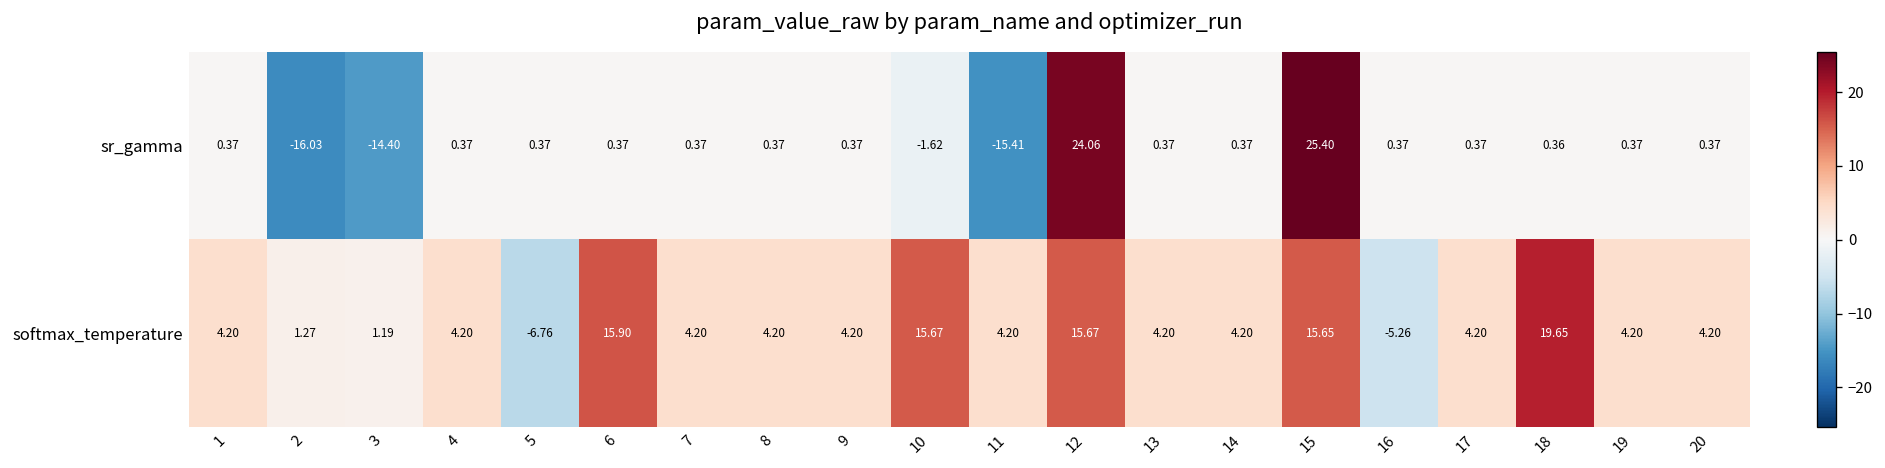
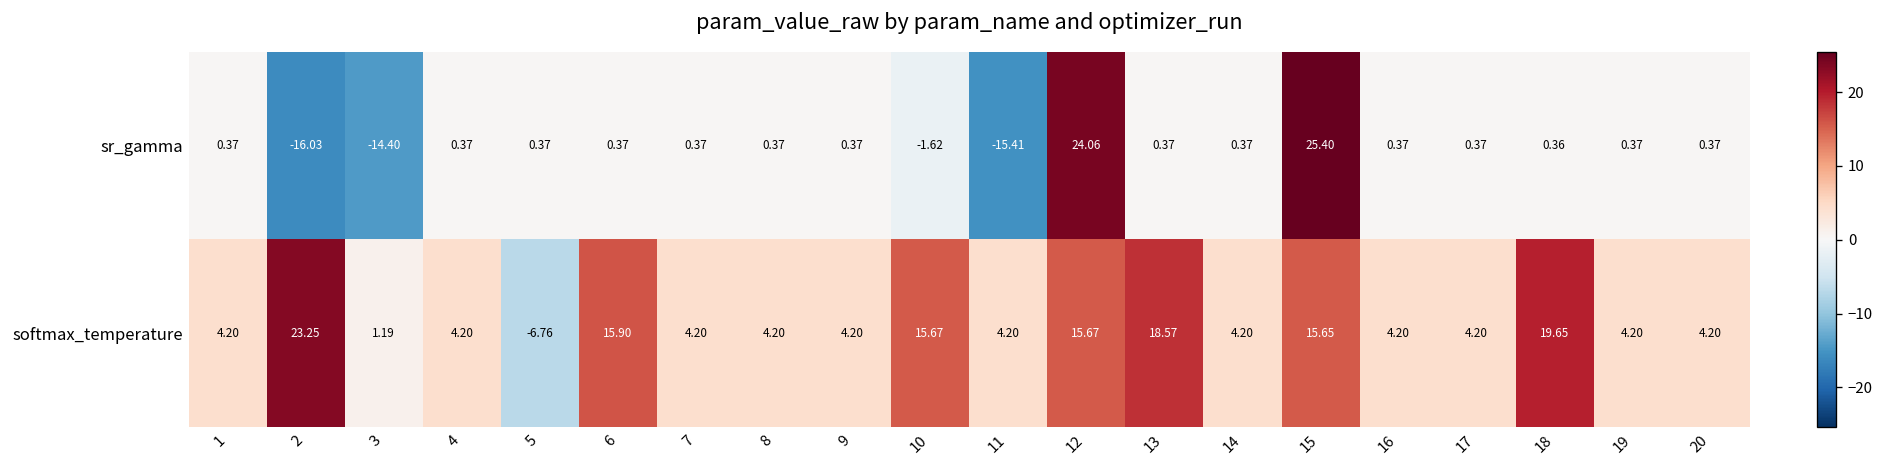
softmax_temperature, 2: 1.27 -> 23.25
softmax_temperature, 13: 4.20 -> 18.57
softmax_temperature, 16: -5.26 -> 4.20
